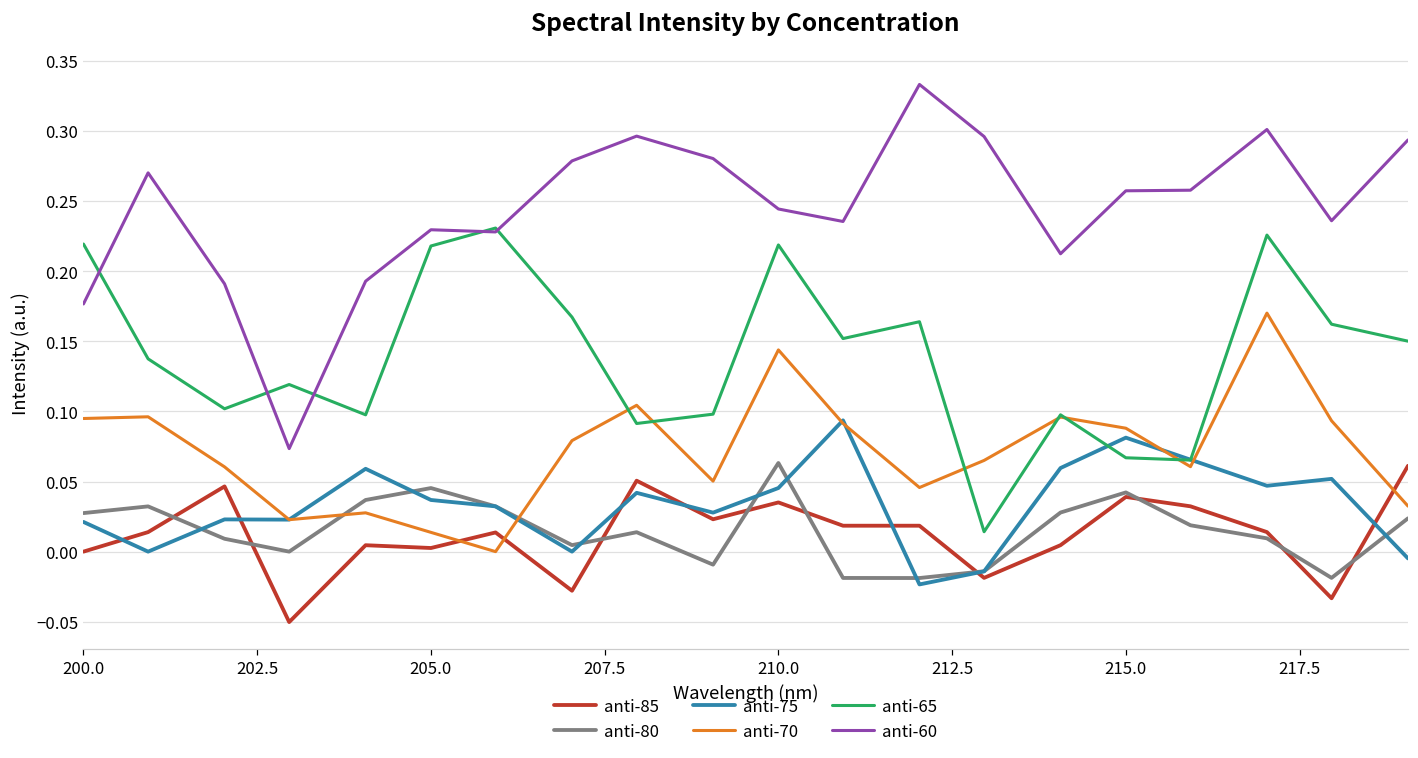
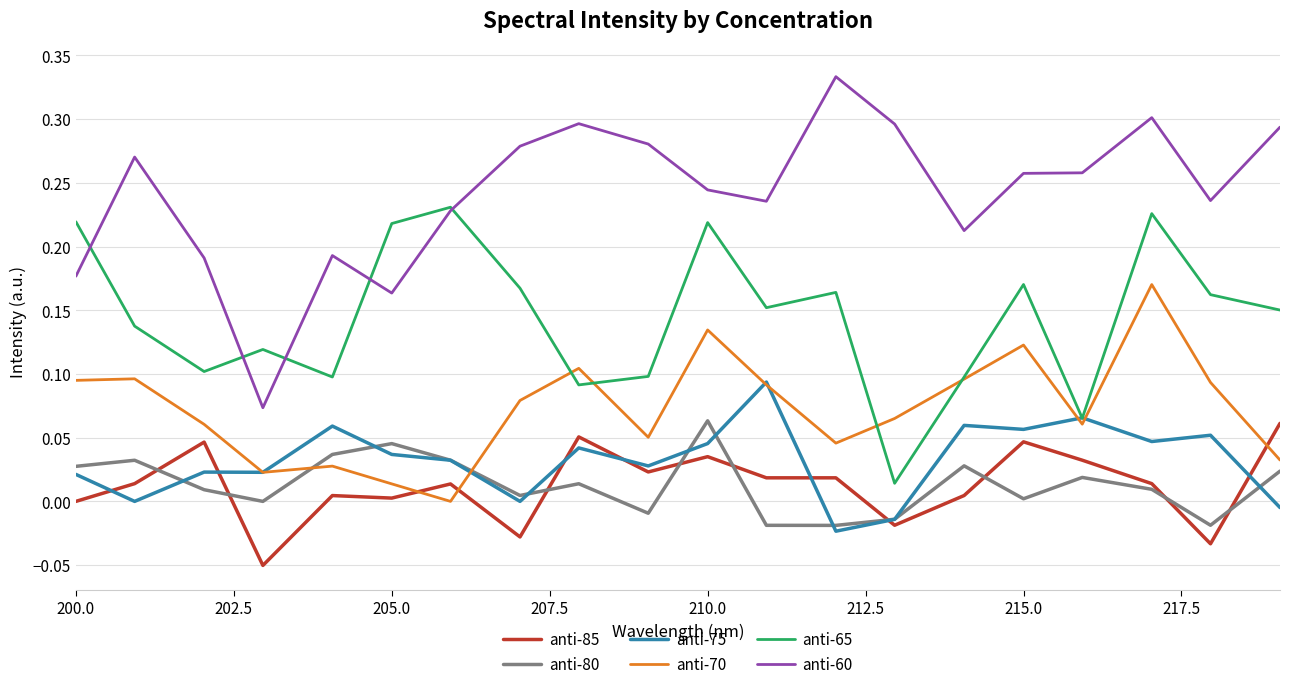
anti-60, 205.0: 0.230 -> 0.163
anti-70, 210.0: 0.144 -> 0.135
anti-85, 215.0: 0.039 -> 0.047
anti-80, 215.0: 0.042 -> 0.002
anti-75, 215.0: 0.081 -> 0.057
anti-70, 215.0: 0.088 -> 0.123
anti-65, 215.0: 0.067 -> 0.170
